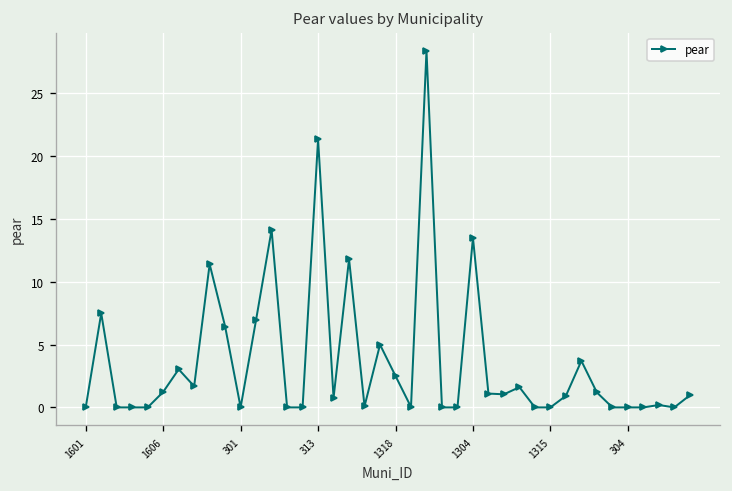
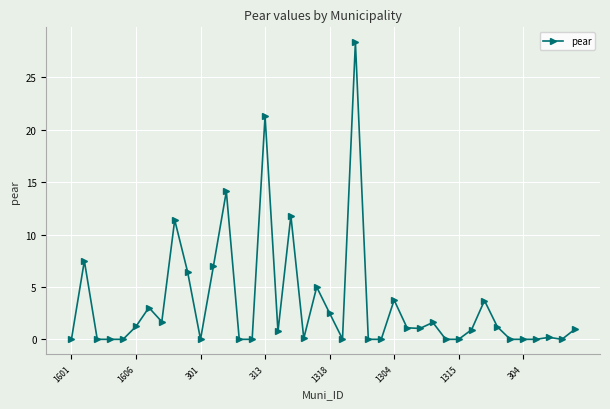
1304: 13.5 -> 3.8
